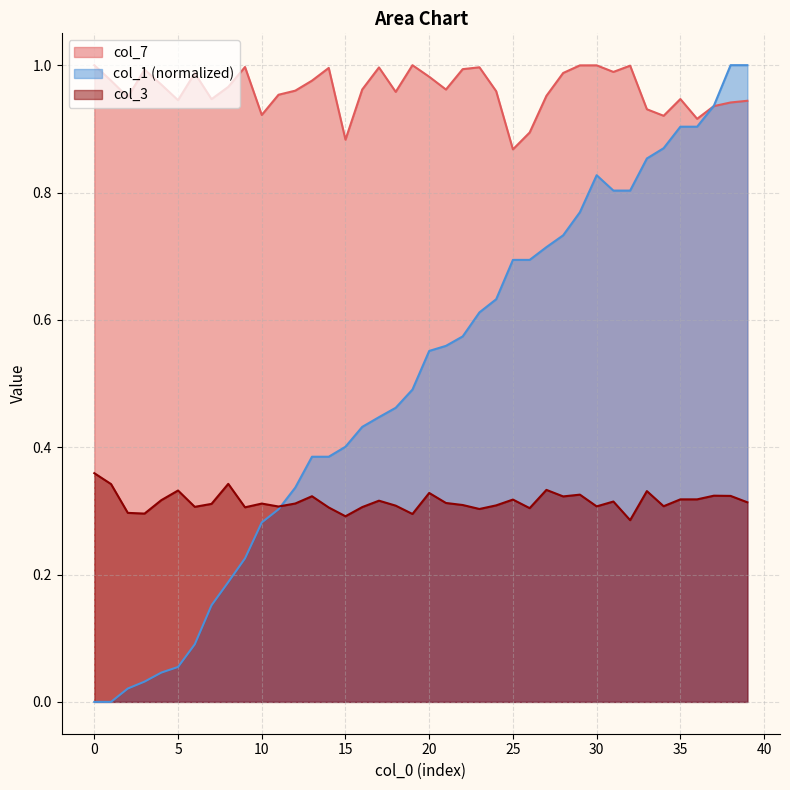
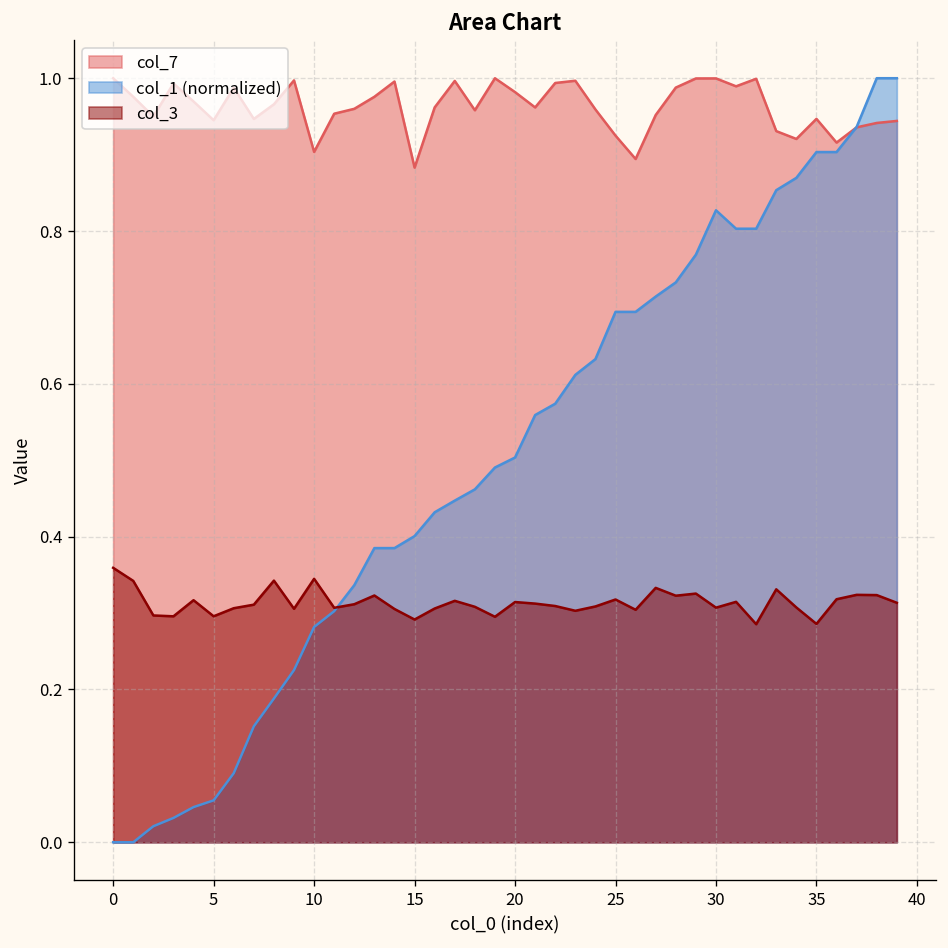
col_3, 5: 0.33 -> 0.30
col_7, 10: 0.92 -> 0.90
col_3, 10: 0.31 -> 0.34
col_1 (normalized), 20: 0.55 -> 0.50
col_3, 20: 0.33 -> 0.31
col_7, 25: 0.87 -> 0.92
col_3, 35: 0.32 -> 0.29
